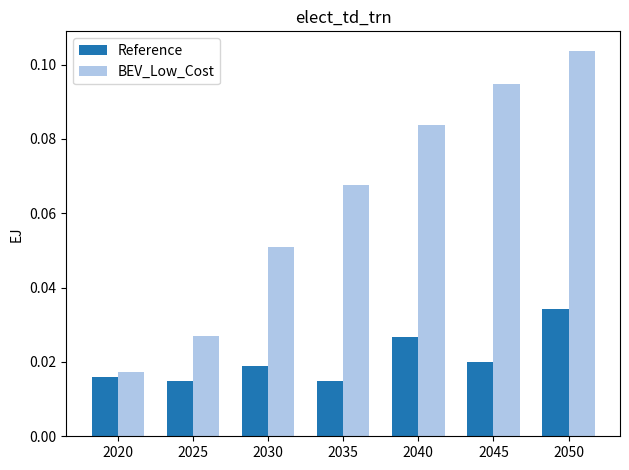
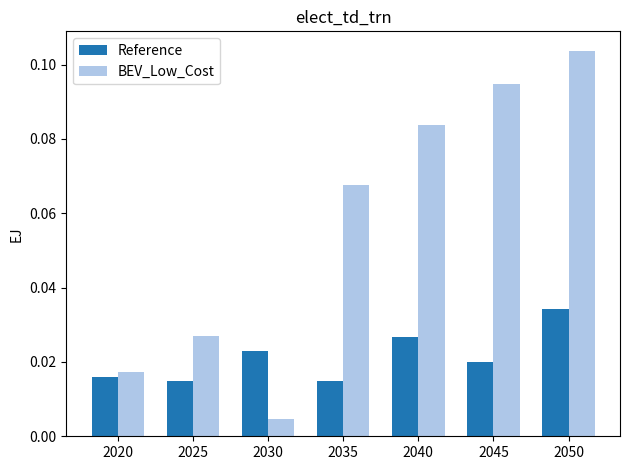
Reference, 2030: 0.019 -> 0.023
BEV_Low_Cost, 2030: 0.051 -> 0.005
